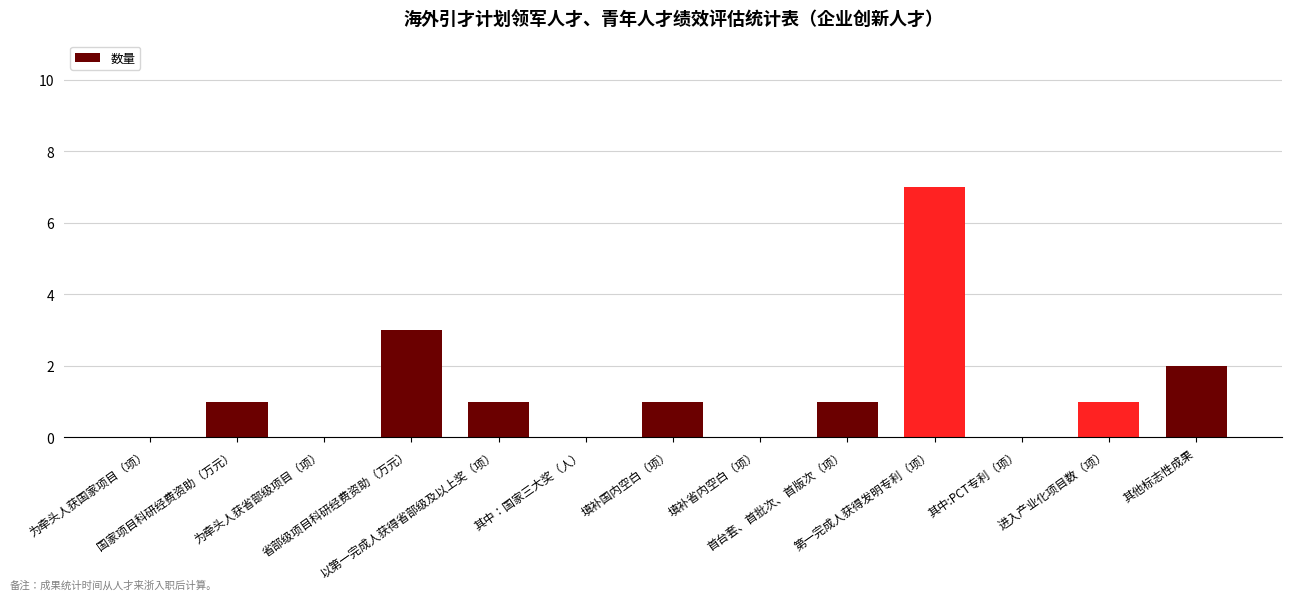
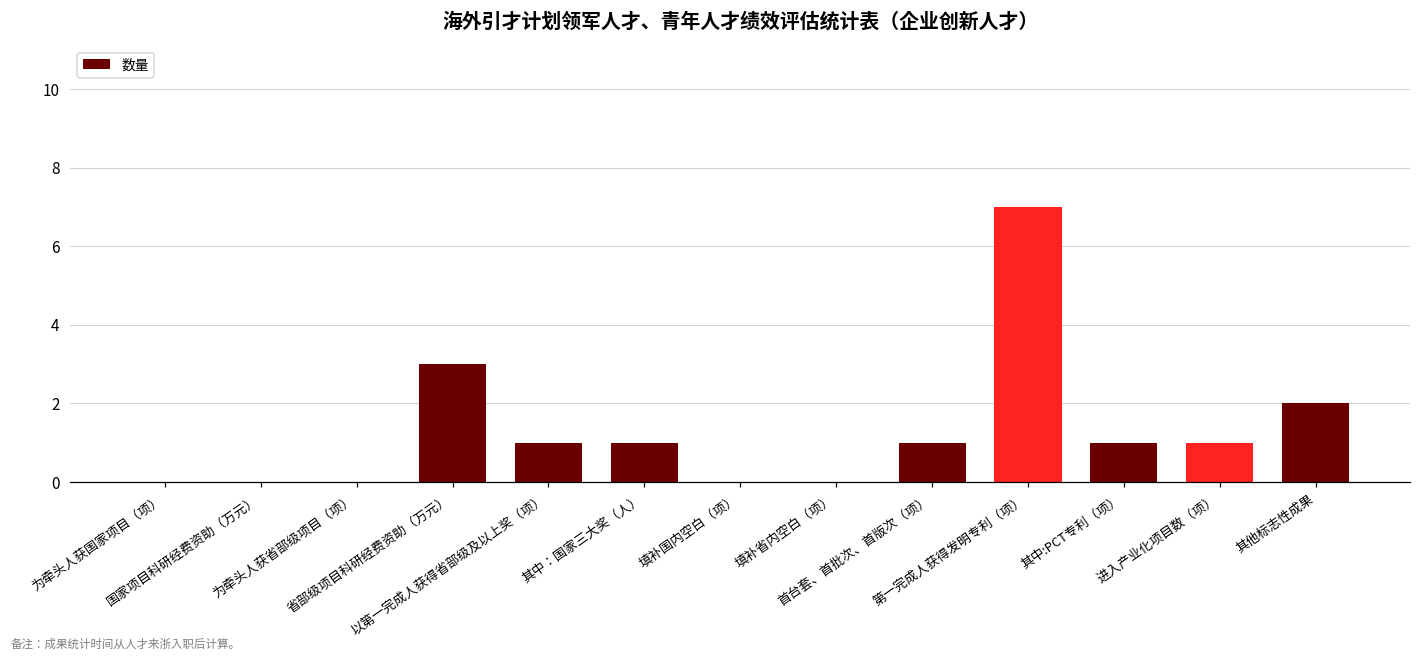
国家项目科研经费资助（万元）: 1 -> 0
其中：国家三大奖（人）: 0 -> 1
填补国内空白（项）: 1 -> 0
其中:PCT专利（项）: 0 -> 1
